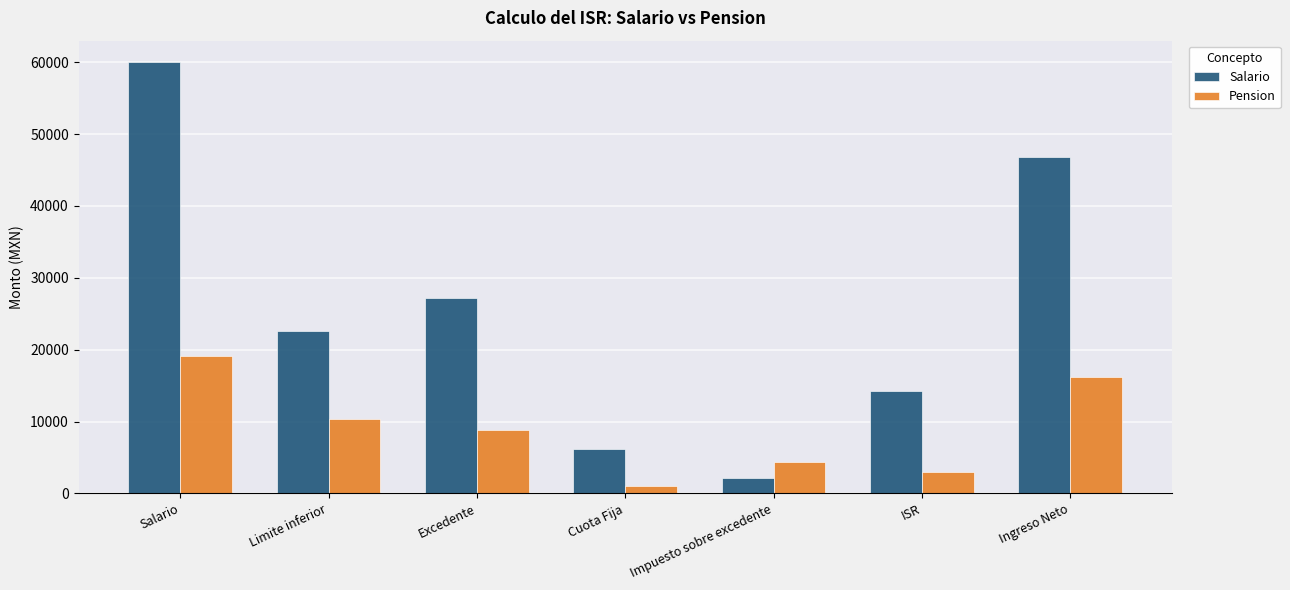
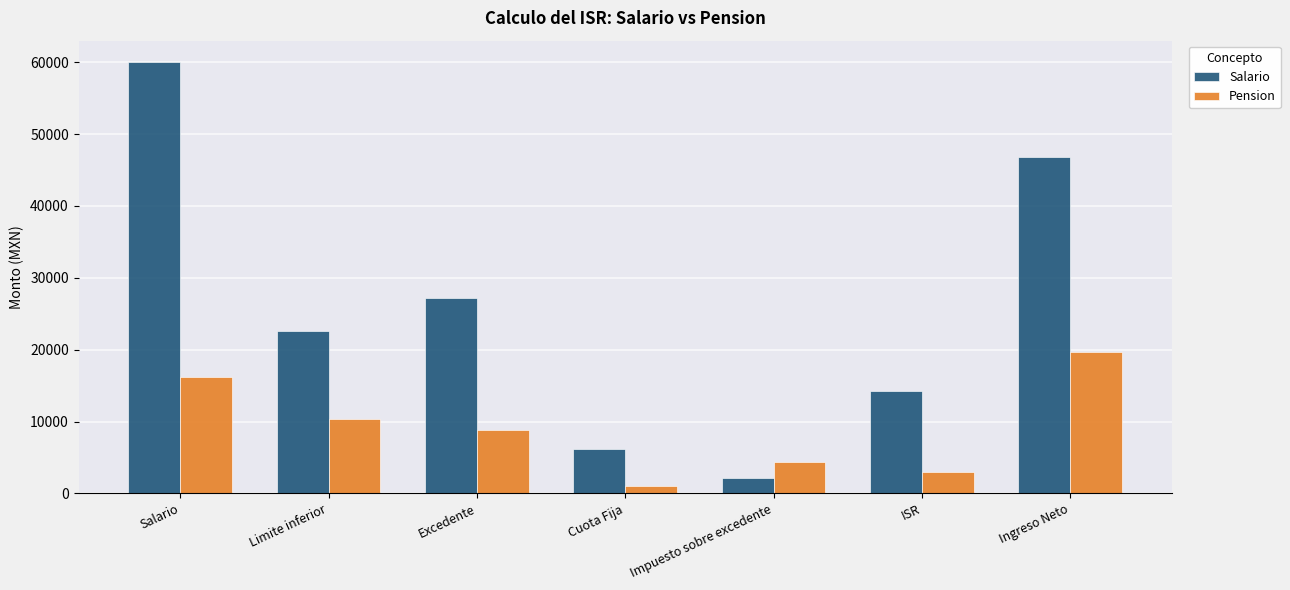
Pension, Salario: 19000 -> 16000
Pension, Ingreso Neto: 16000 -> 20000
